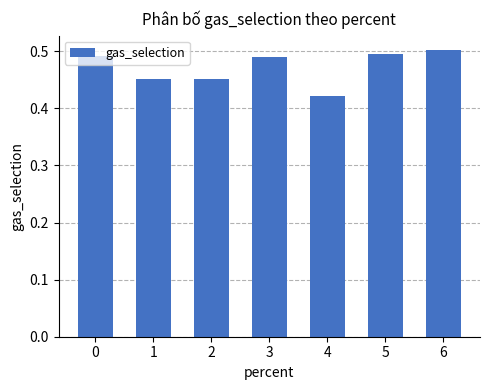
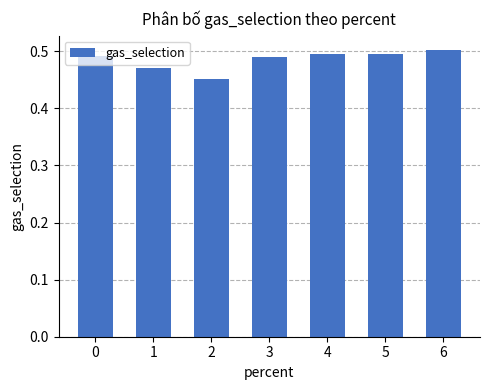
1: 0.45 -> 0.47
4: 0.42 -> 0.49
